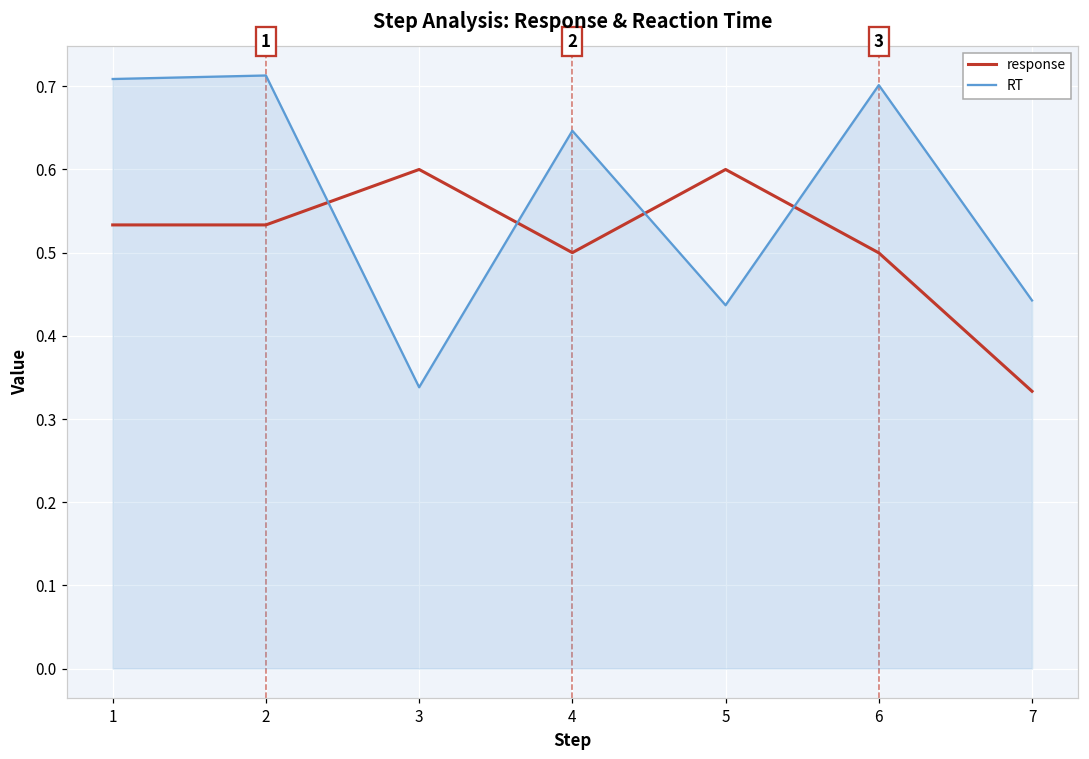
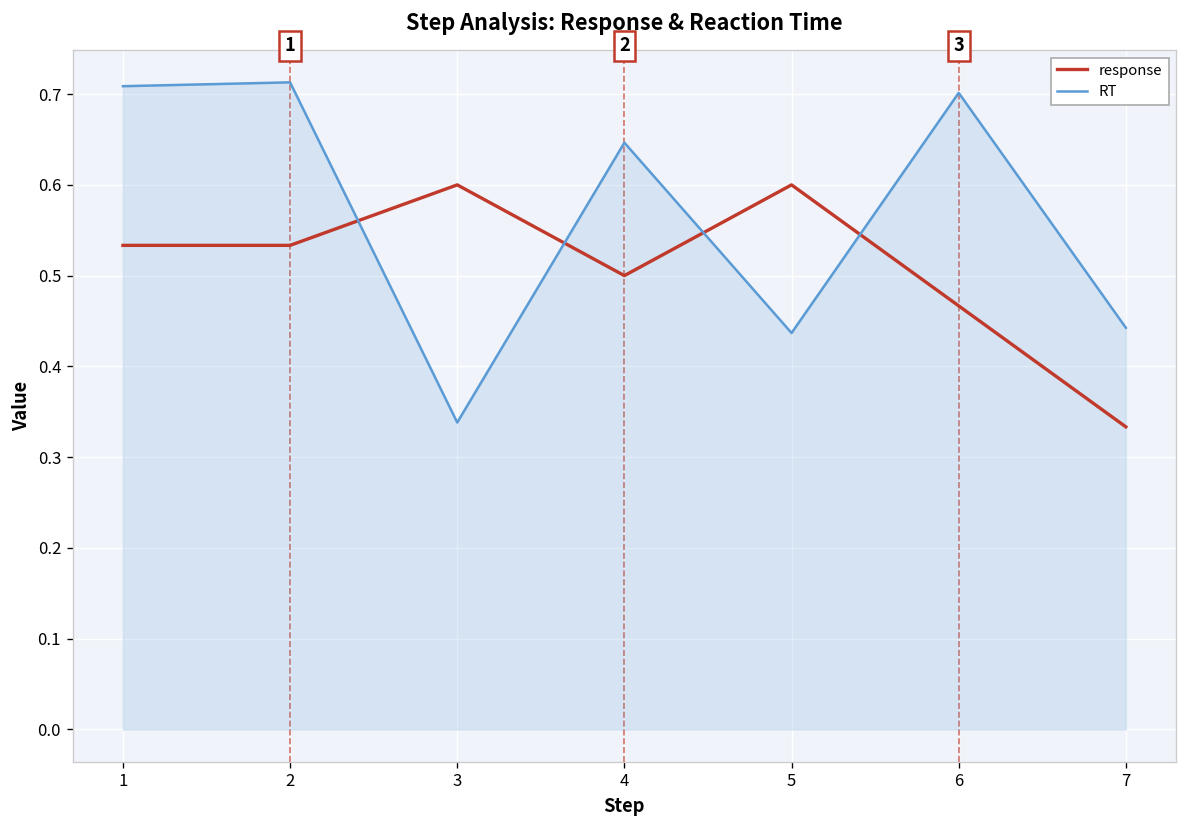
response, 6: 0.50 -> 0.47
